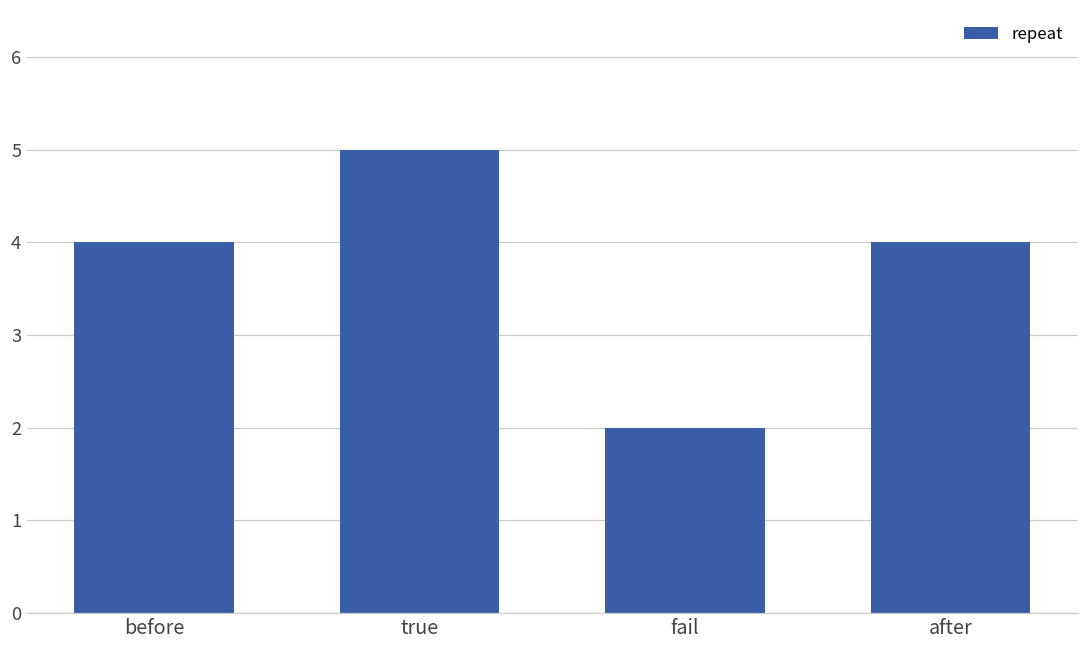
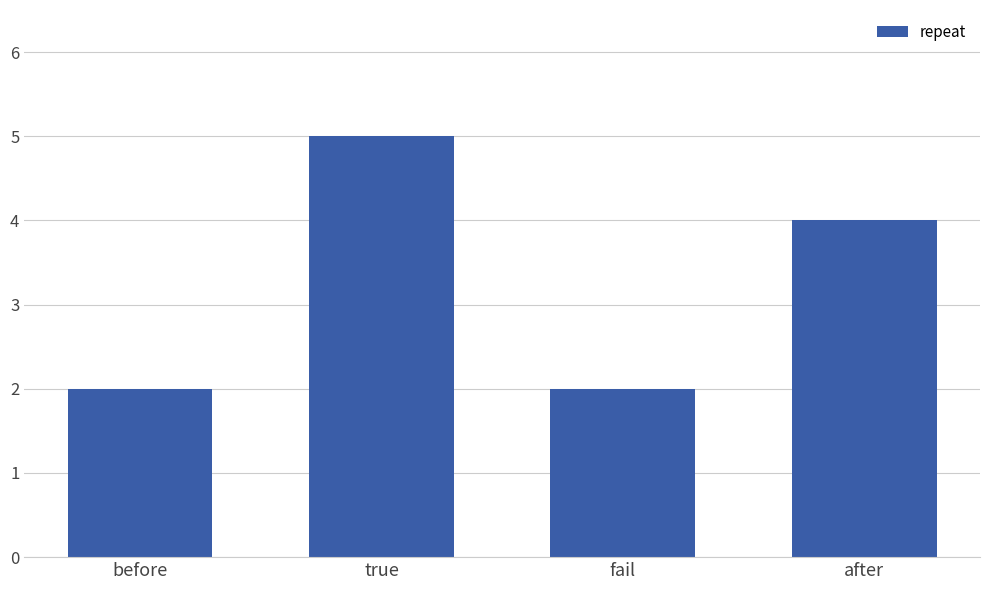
before: 4 -> 2
